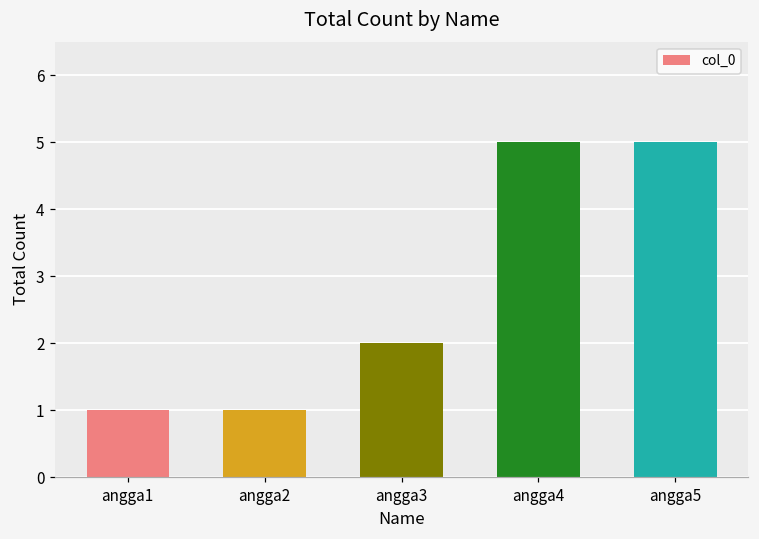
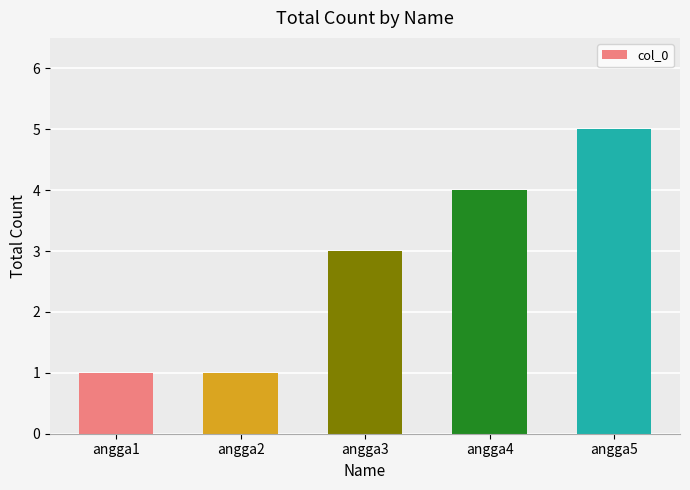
angga3: 2 -> 3
angga4: 5 -> 4
